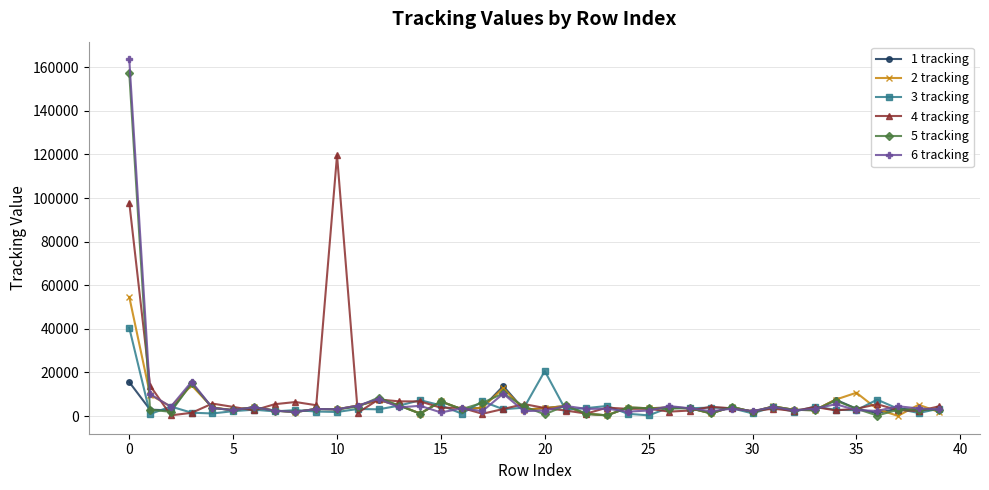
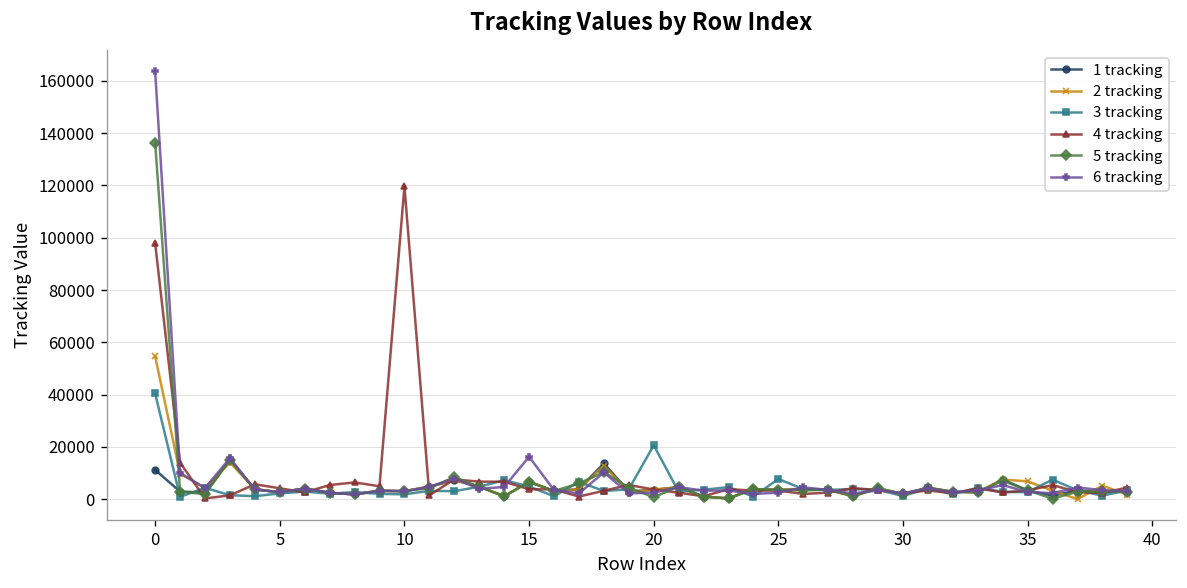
1 tracking, 0: 16000 -> 11000
5 tracking, 0: 157000 -> 136000
6 tracking, 15: 2000 -> 16000
3 tracking, 25: 0 -> 8000
2 tracking, 35: 11000 -> 7000
